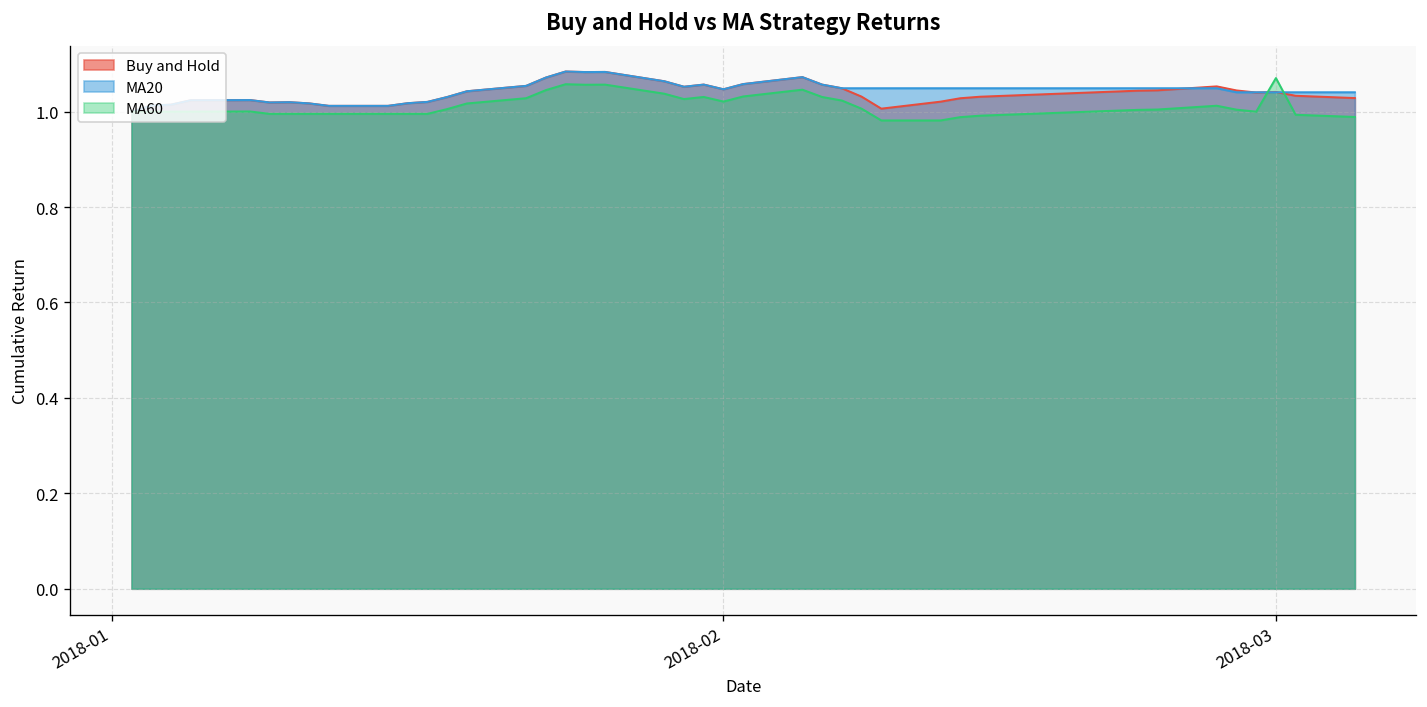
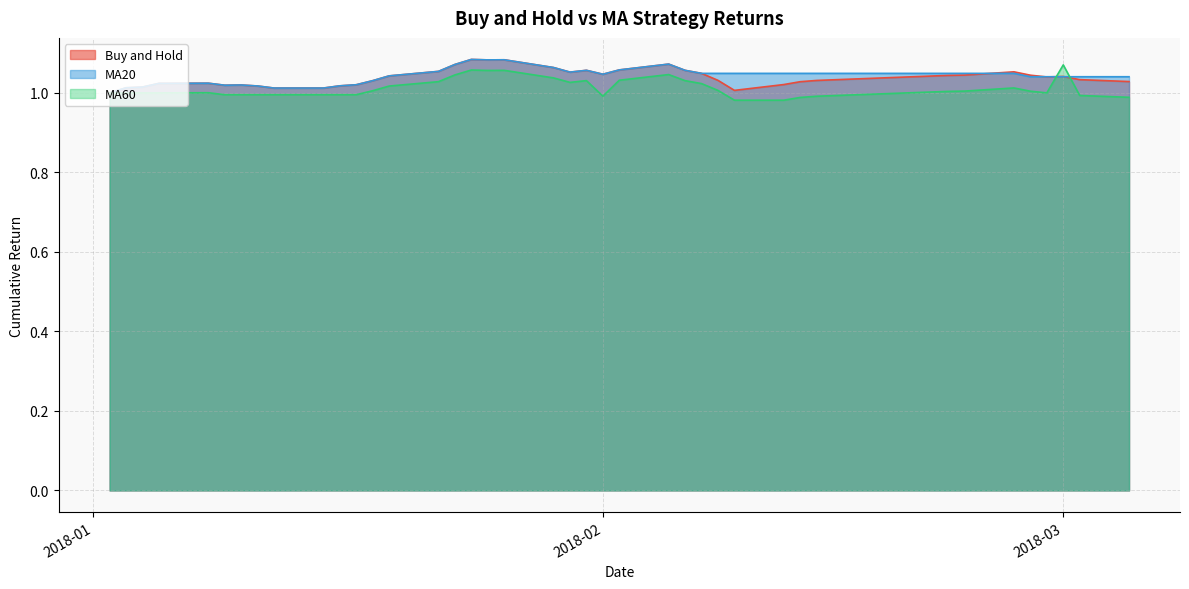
MA60, 2018-02: 1.02 -> 0.99
